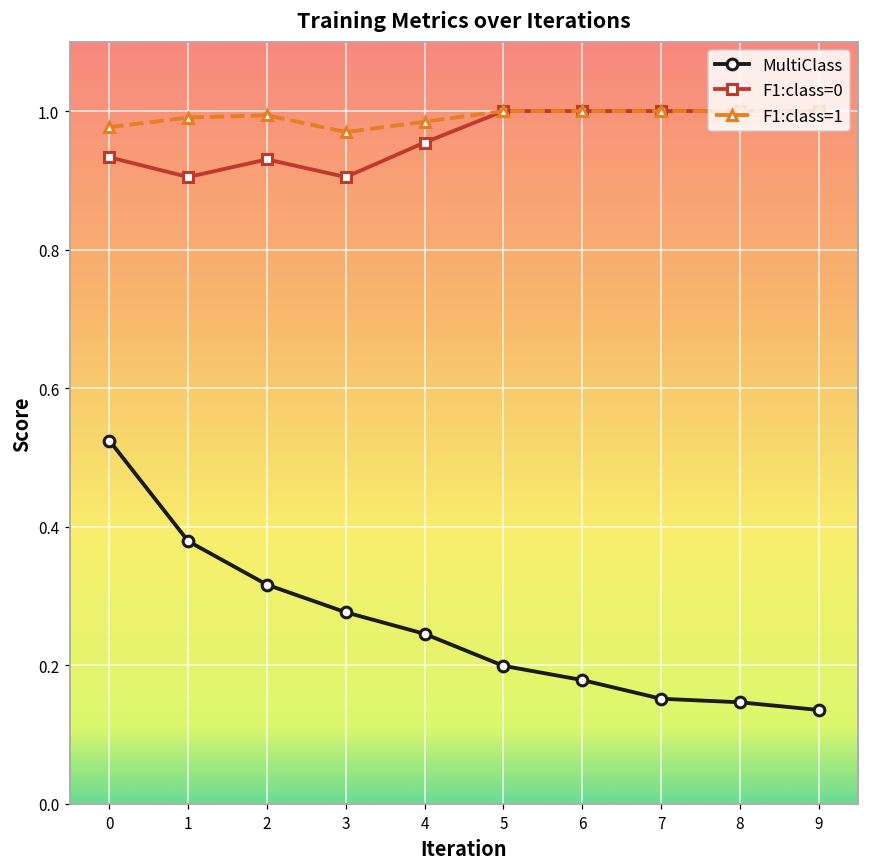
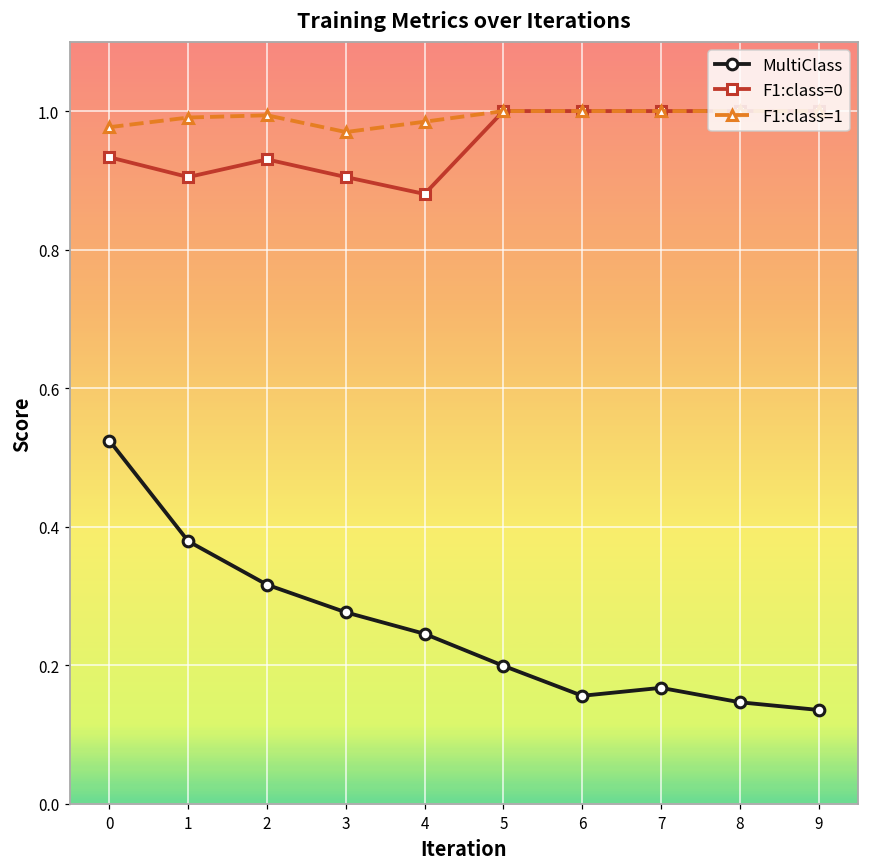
F1:class=0, 4: 0.95 -> 0.88
MultiClass, 6: 0.18 -> 0.16
MultiClass, 7: 0.15 -> 0.17
